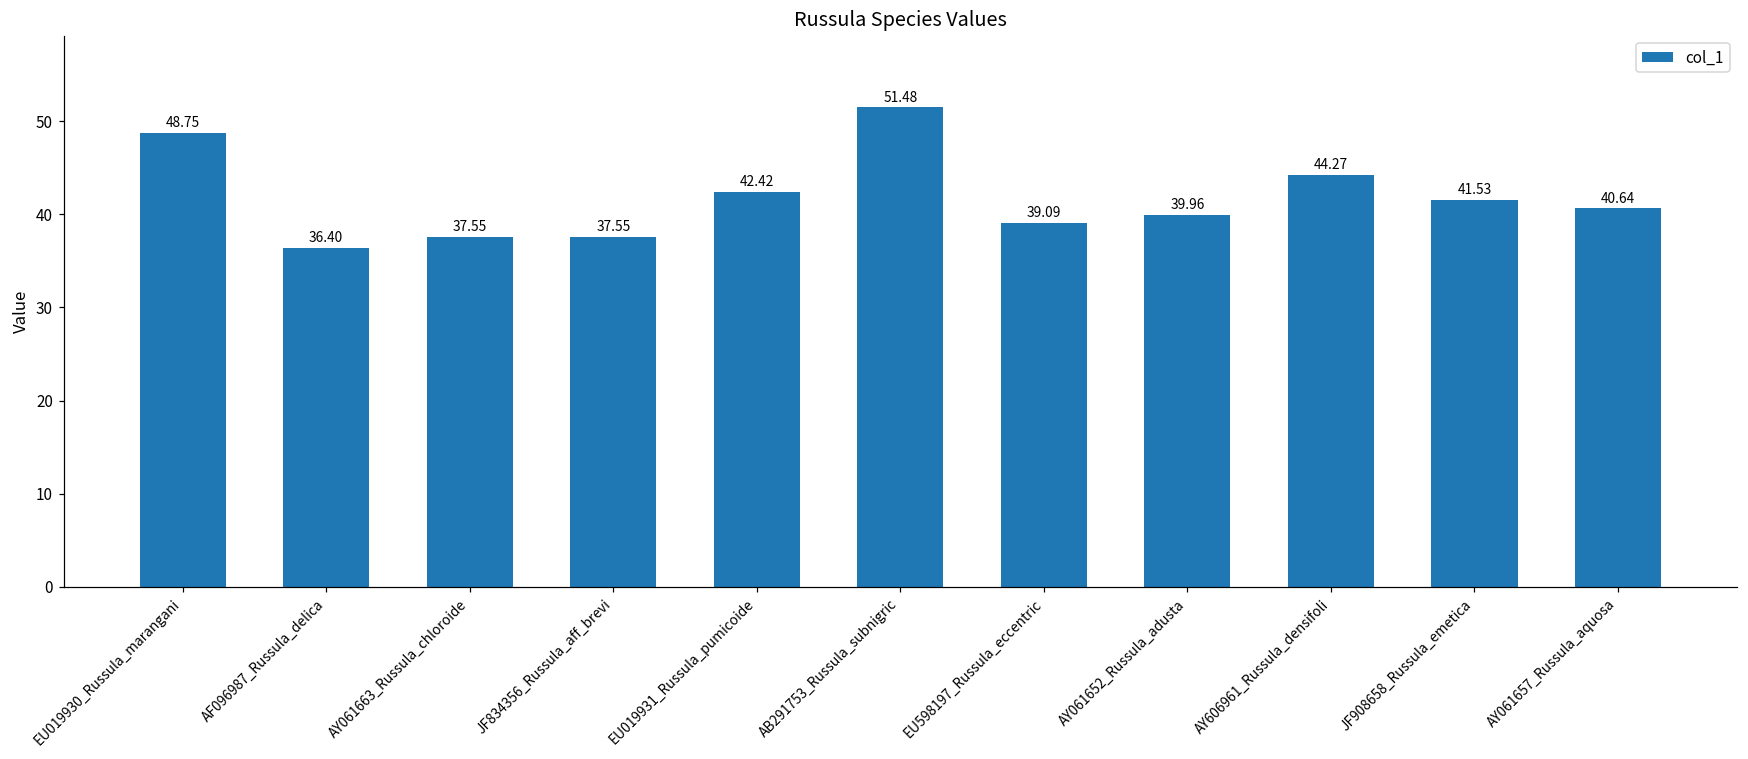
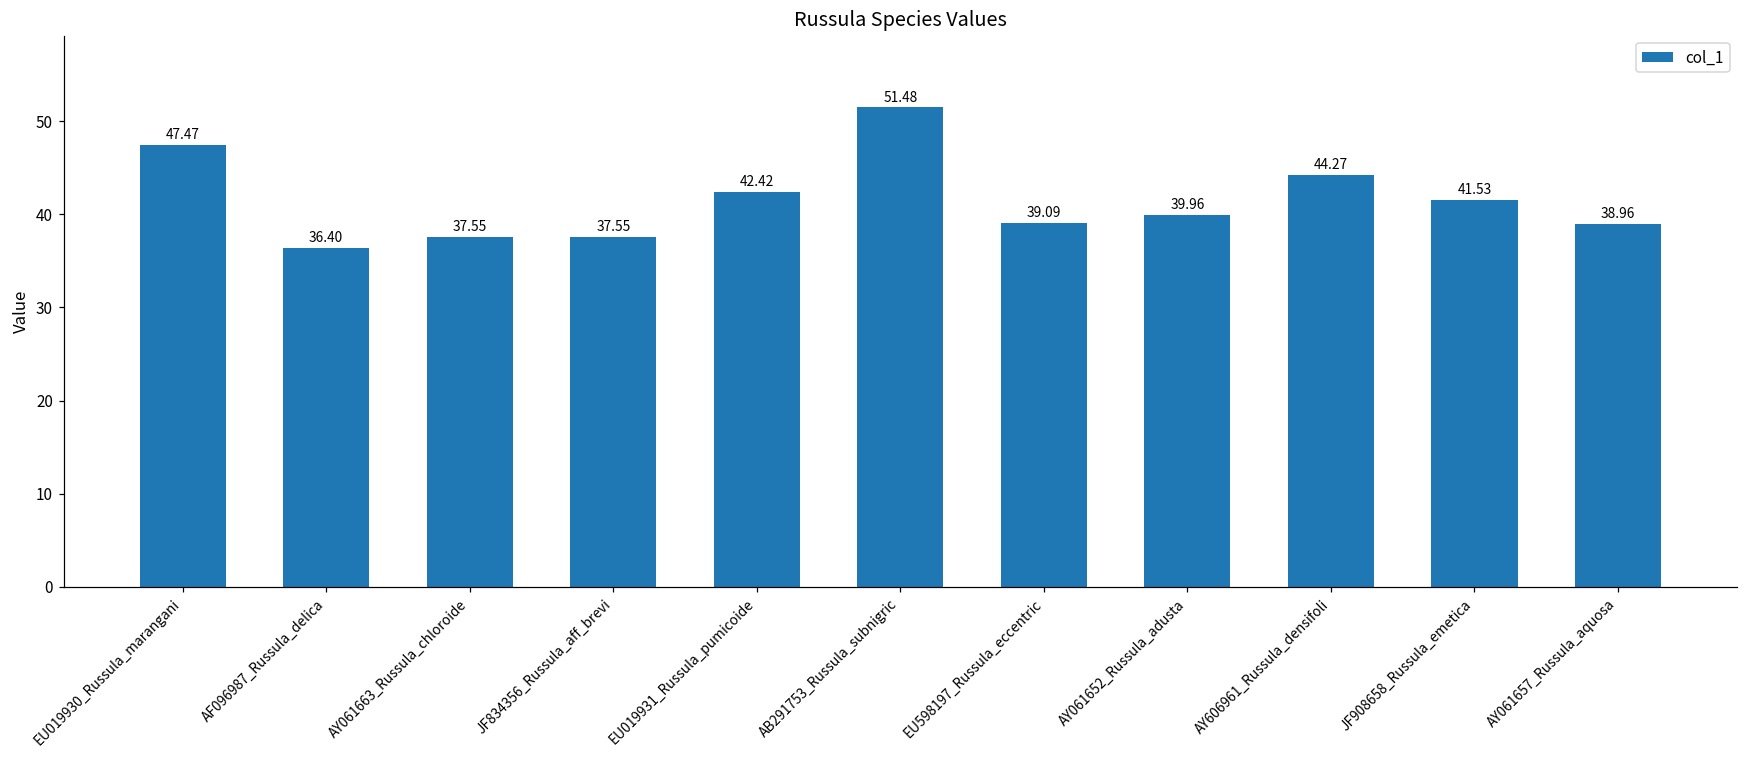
EU019930_Russula_marangani: 48.75 -> 47.47
AY061657_Russula_aquosa: 40.64 -> 38.96
